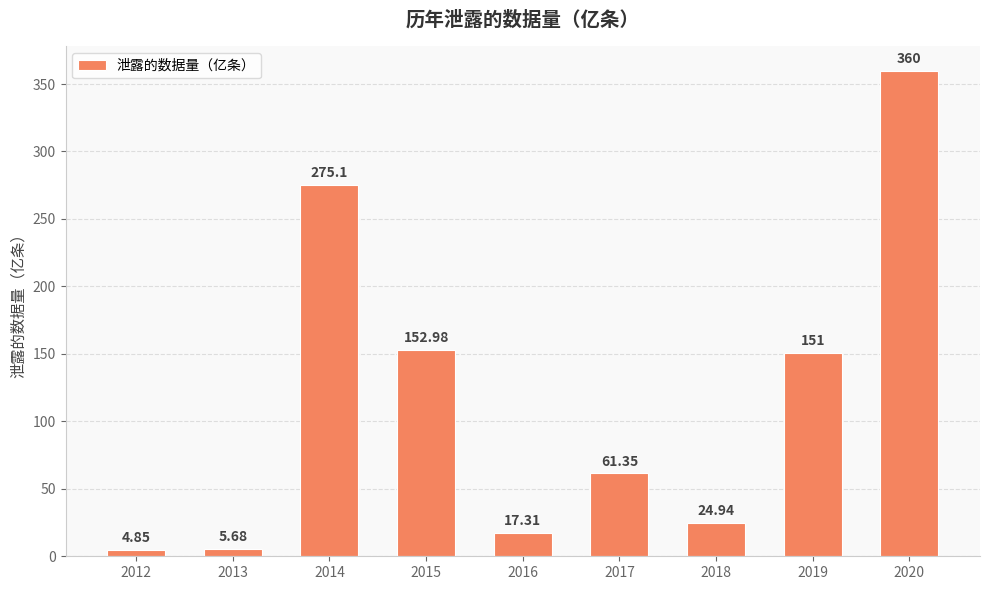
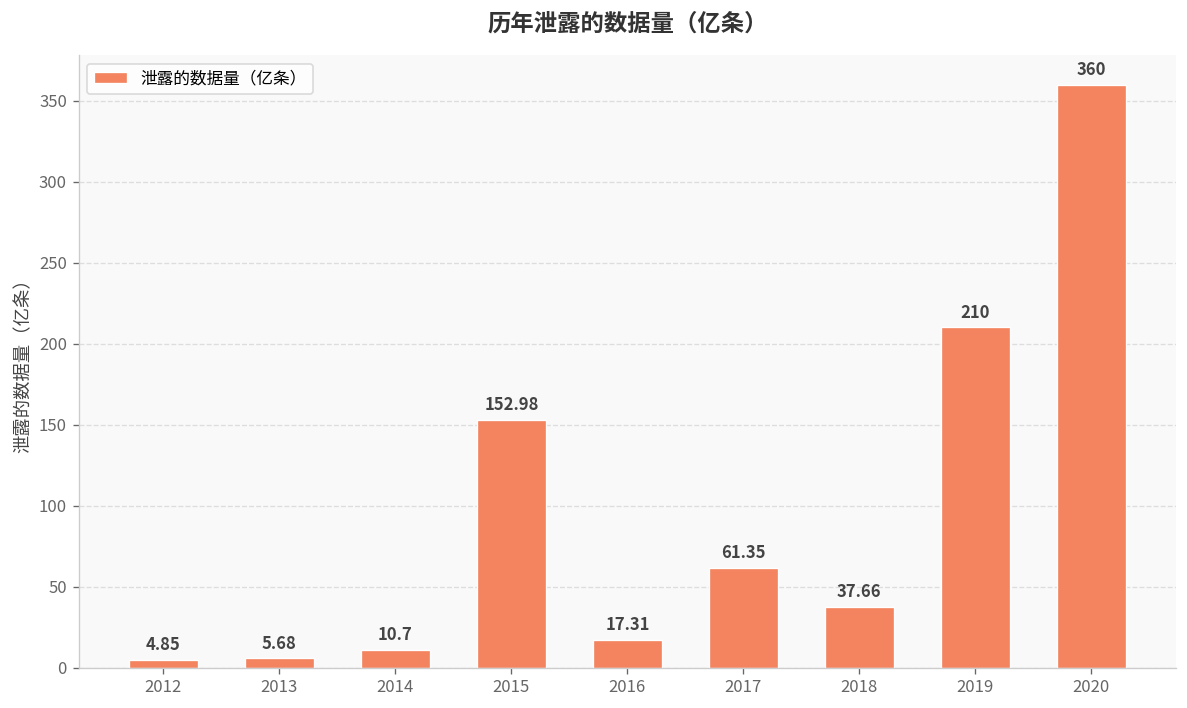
2014: 275.1 -> 10.7
2018: 24.94 -> 37.66
2019: 151 -> 210
